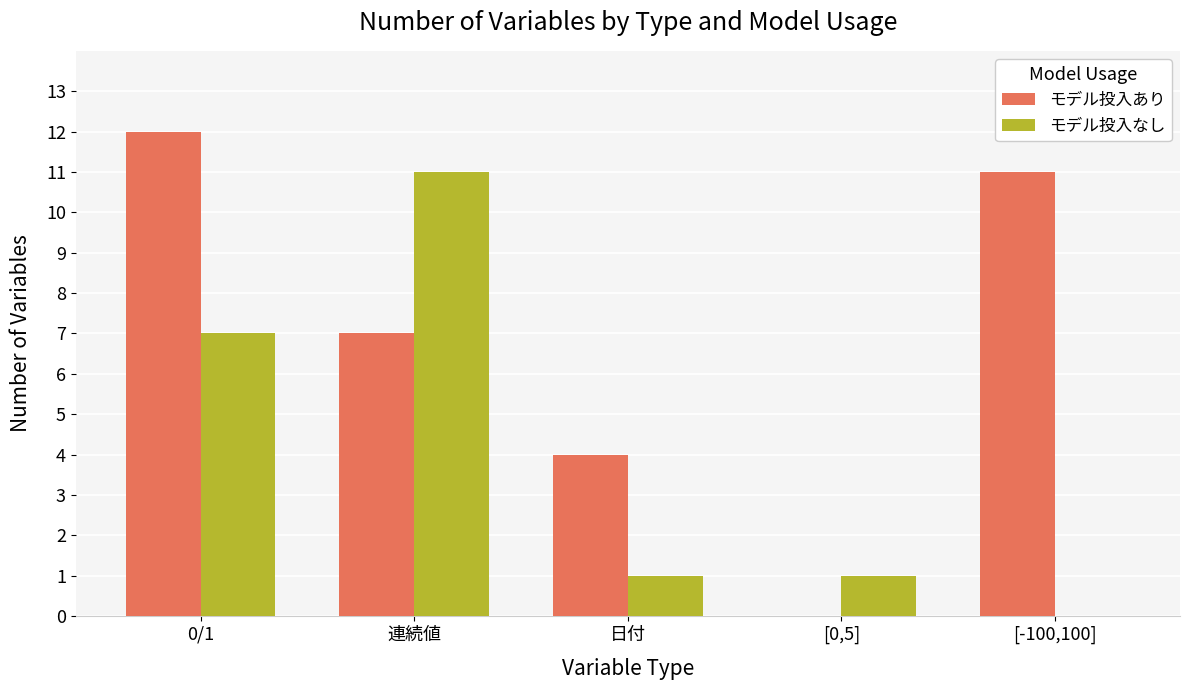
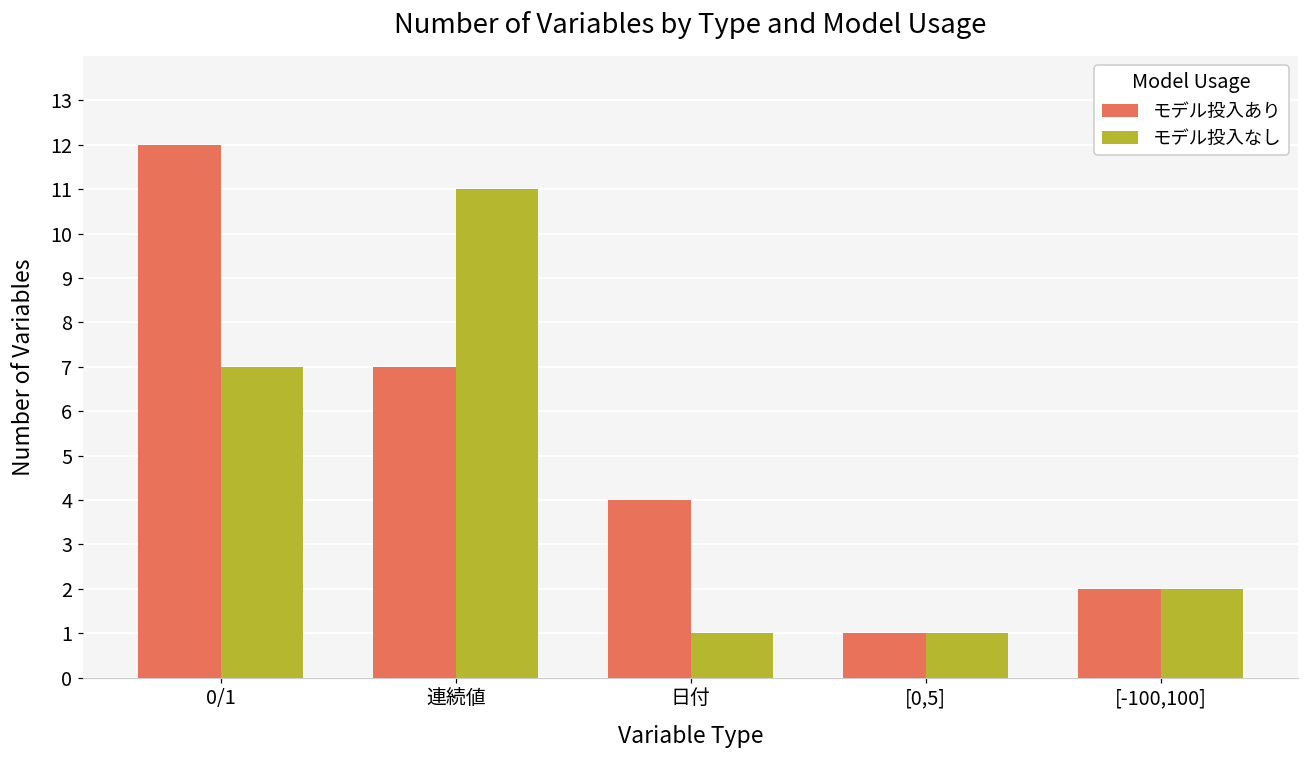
モデル投入あり, [0,5]: 0 -> 1
モデル投入あり, [-100,100]: 11 -> 2
モデル投入なし, [-100,100]: 0 -> 2
